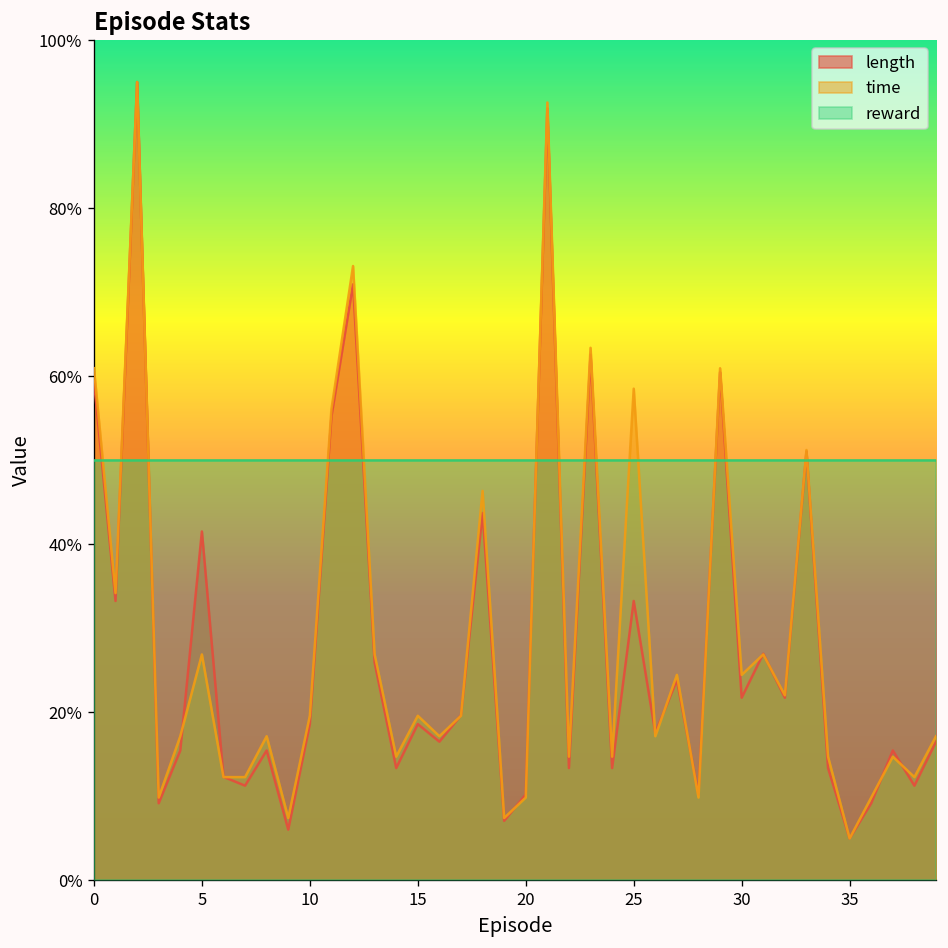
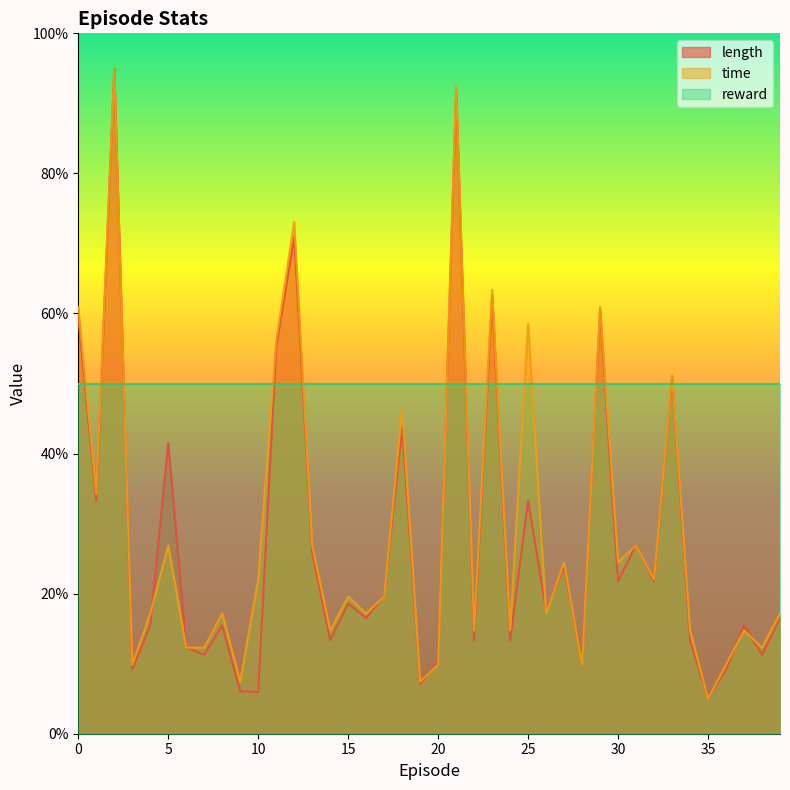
length, 10: 19% -> 6%
time, 10: 20% -> 22%
